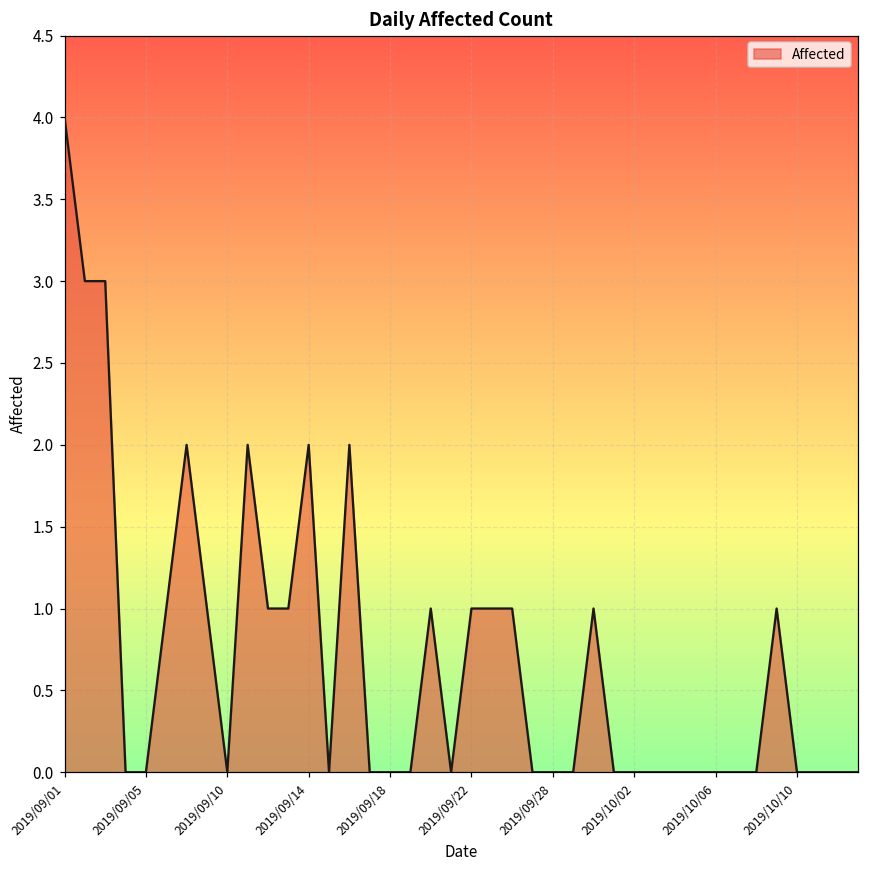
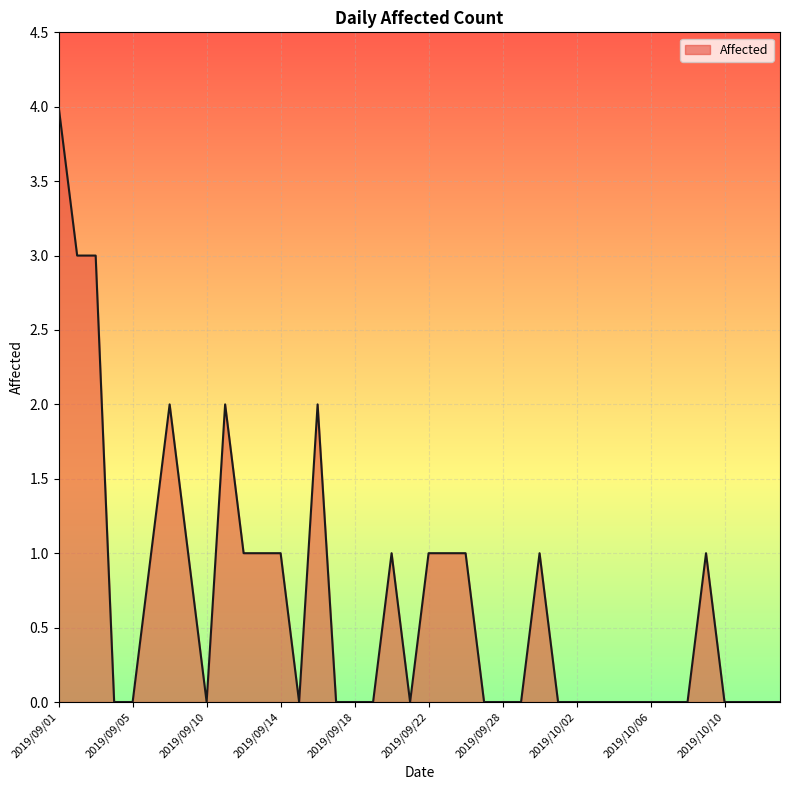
2019/09/14: 2 -> 1
